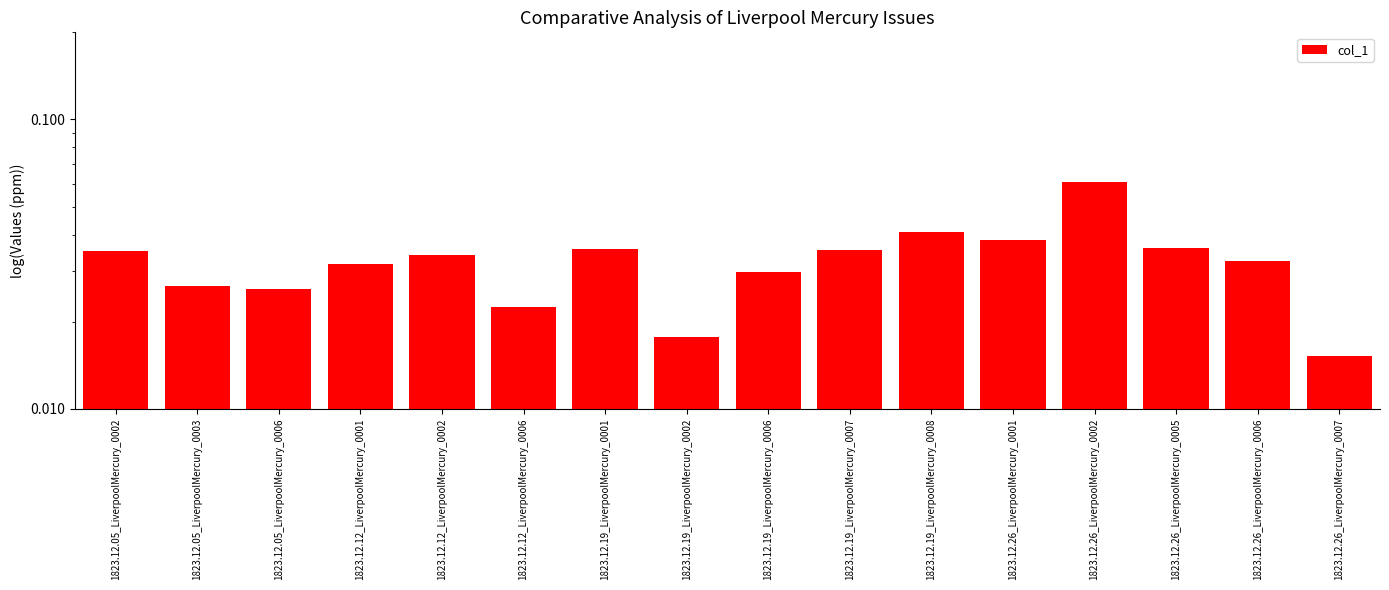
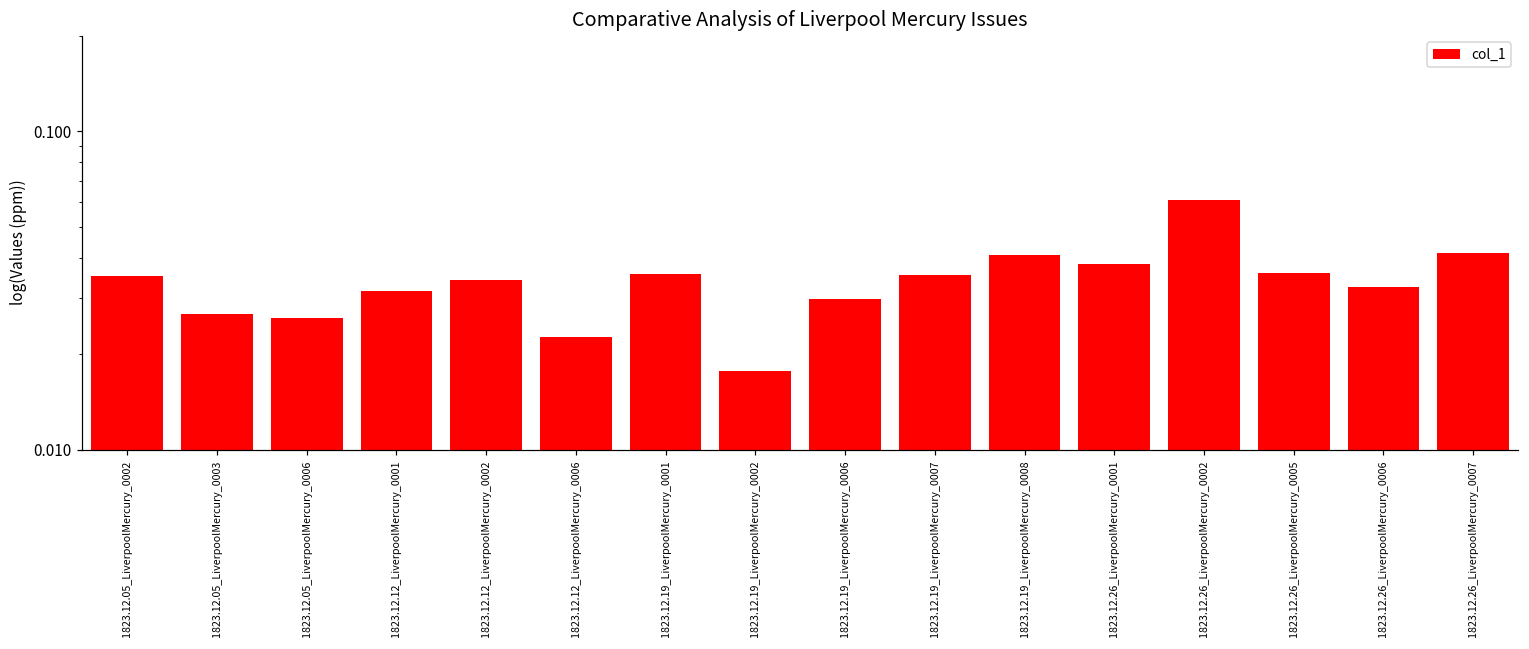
1823.12.26_LiverpoolMercury_0007: 0.015 -> 0.042
